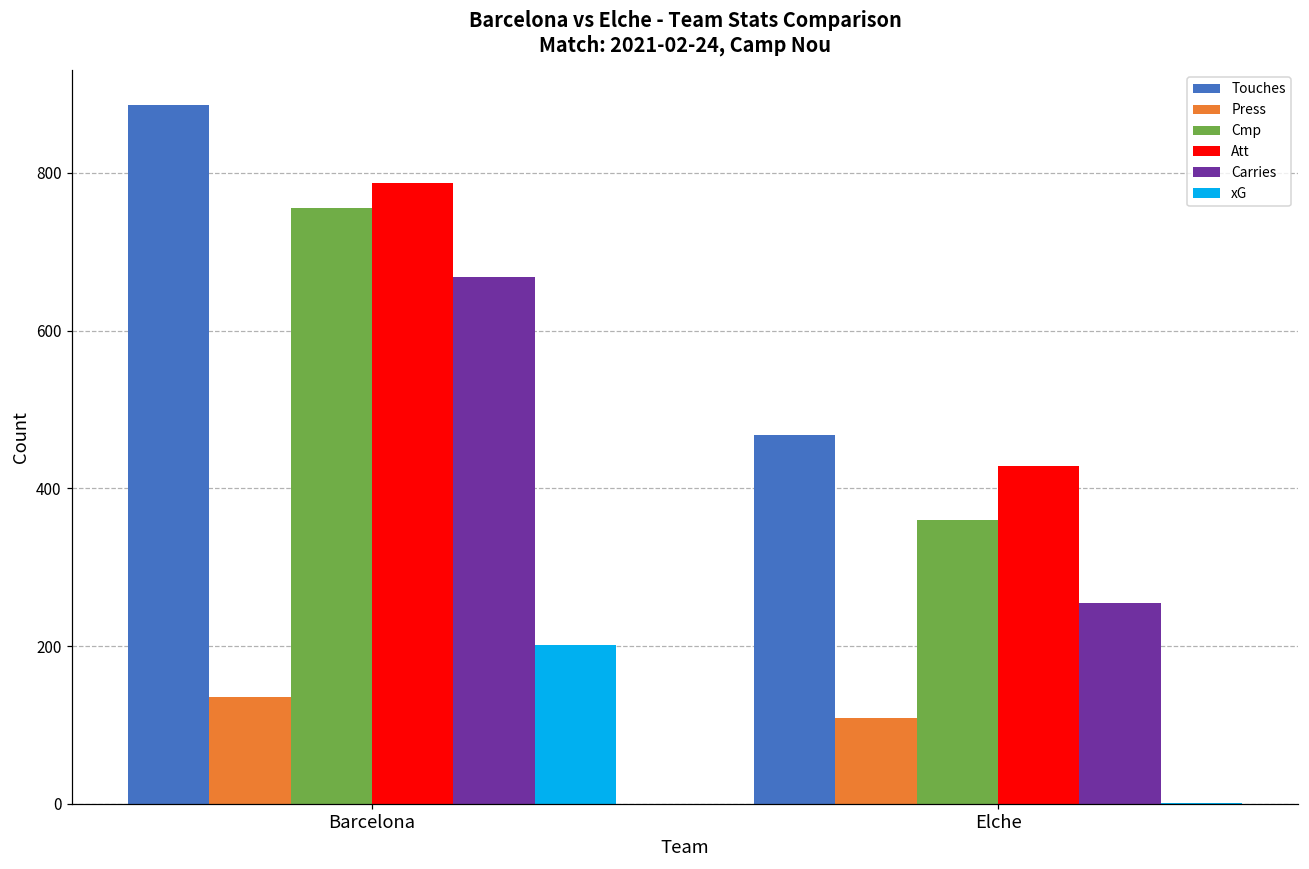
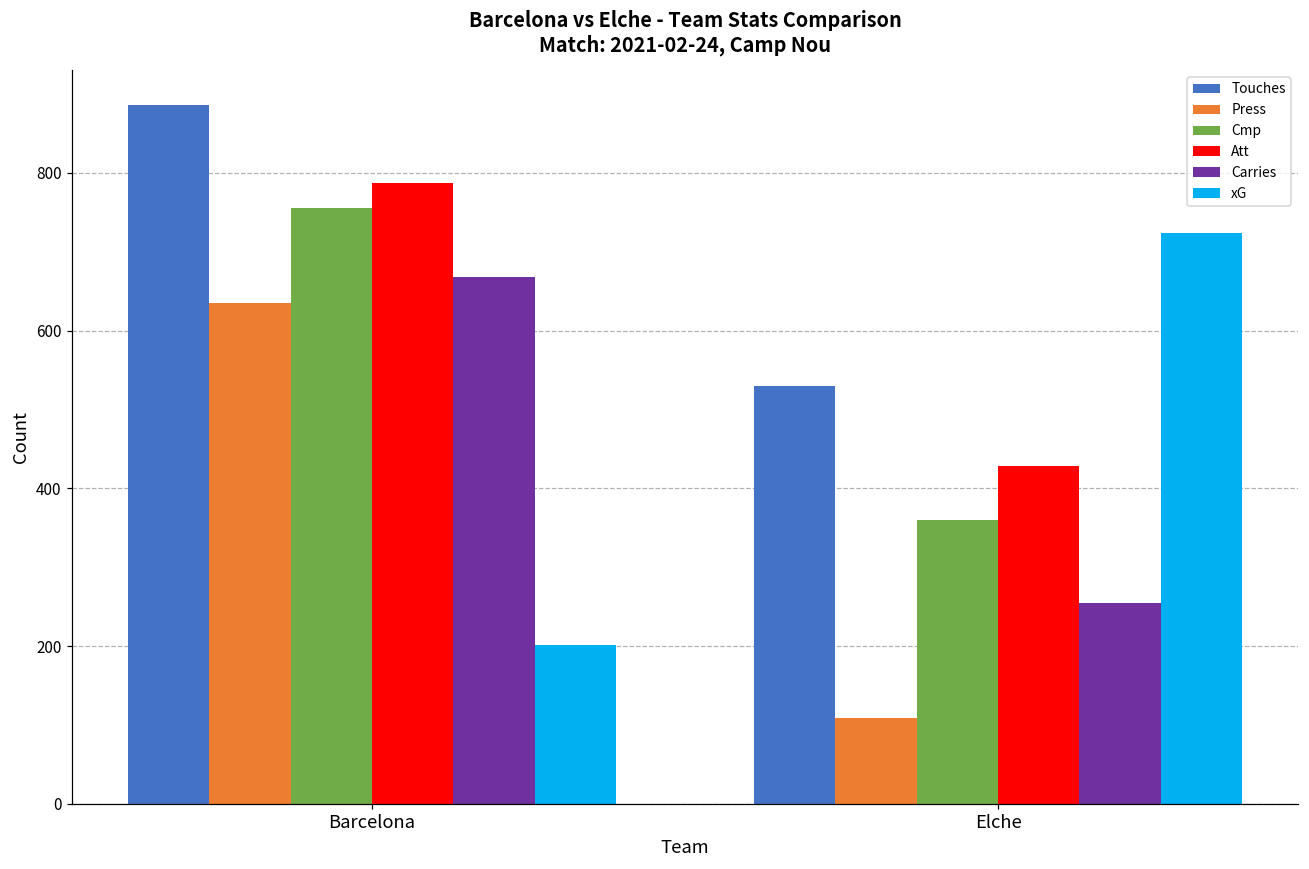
Press, Barcelona: 140 -> 640
Touches, Elche: 470 -> 530
xG, Elche: 0 -> 720
